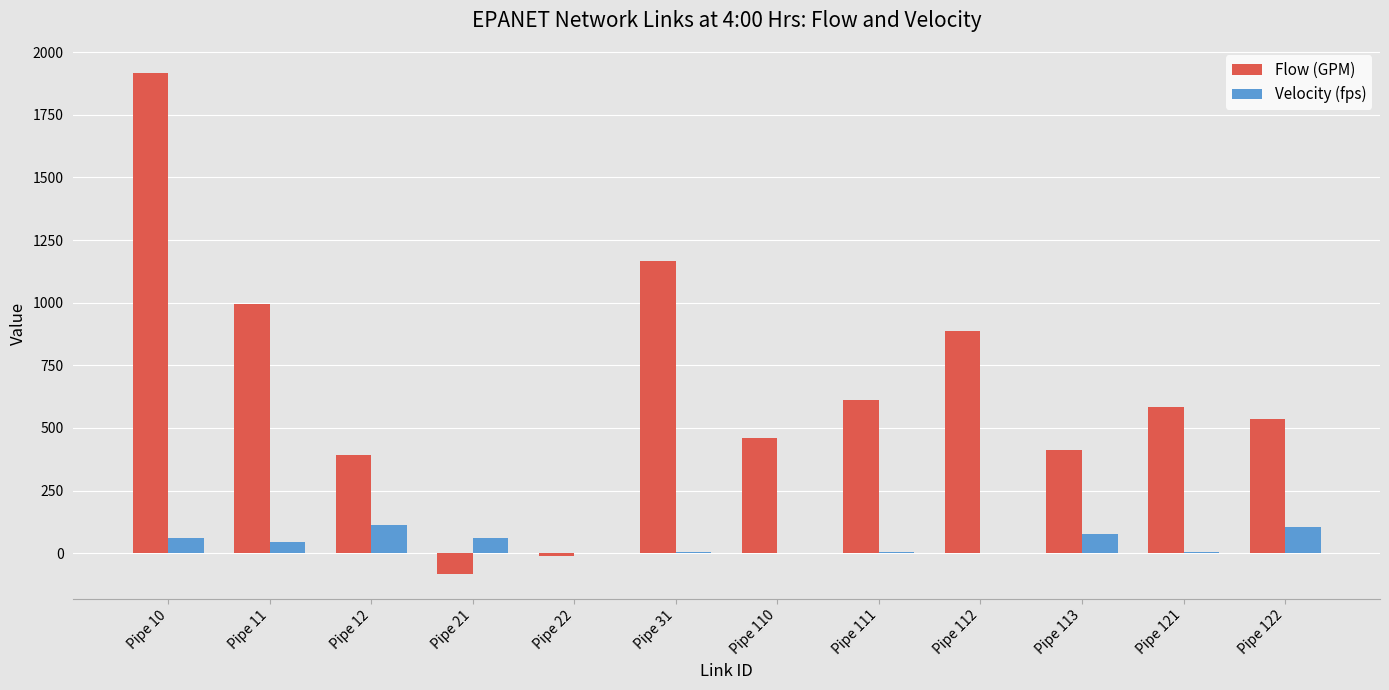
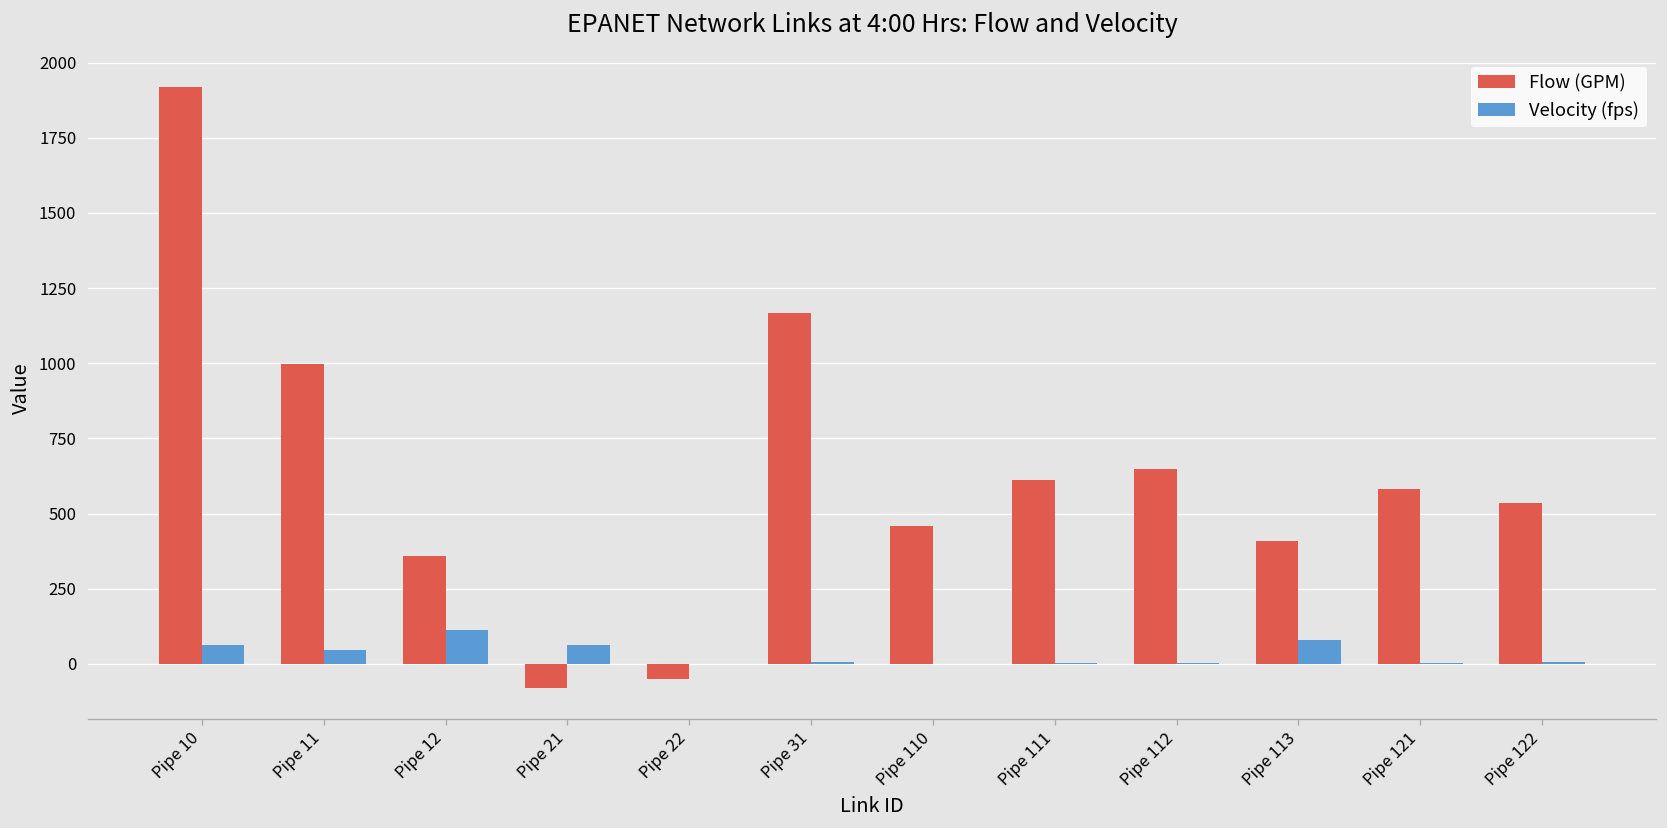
Flow (GPM), Pipe 12: 390 -> 360
Flow (GPM), Pipe 22: -10 -> -50
Flow (GPM), Pipe 112: 890 -> 650
Velocity (fps), Pipe 122: 110 -> 10
